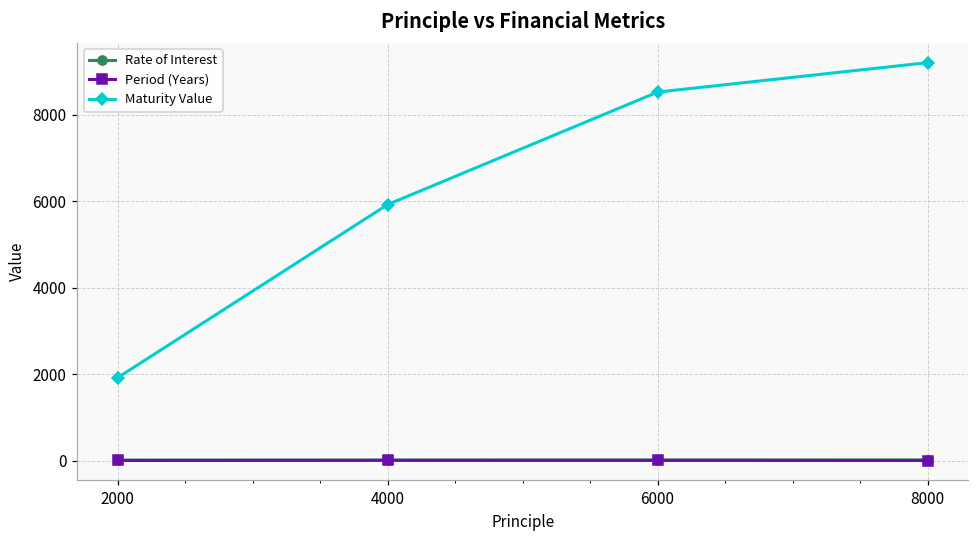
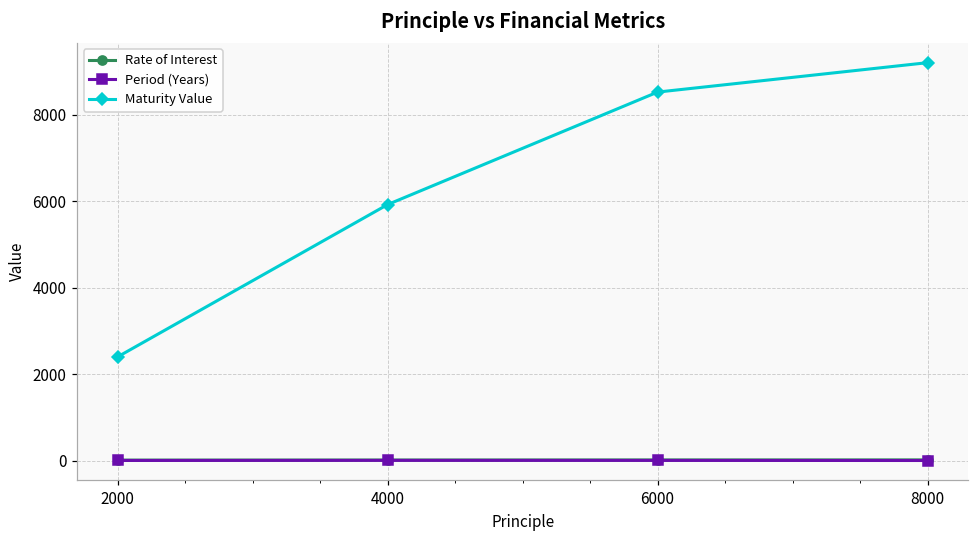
Maturity Value, 2000: 1900 -> 2400
